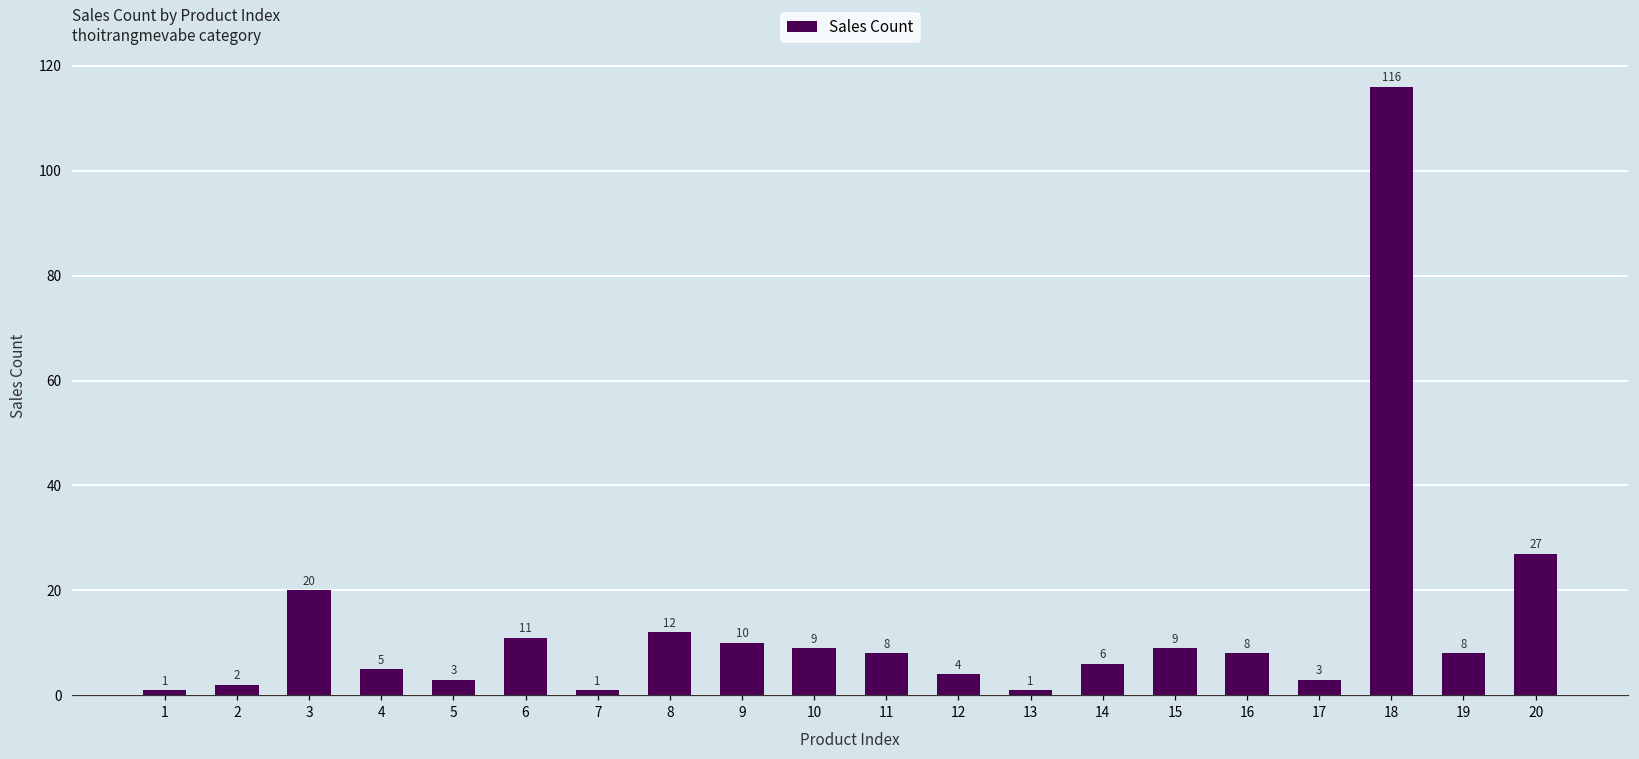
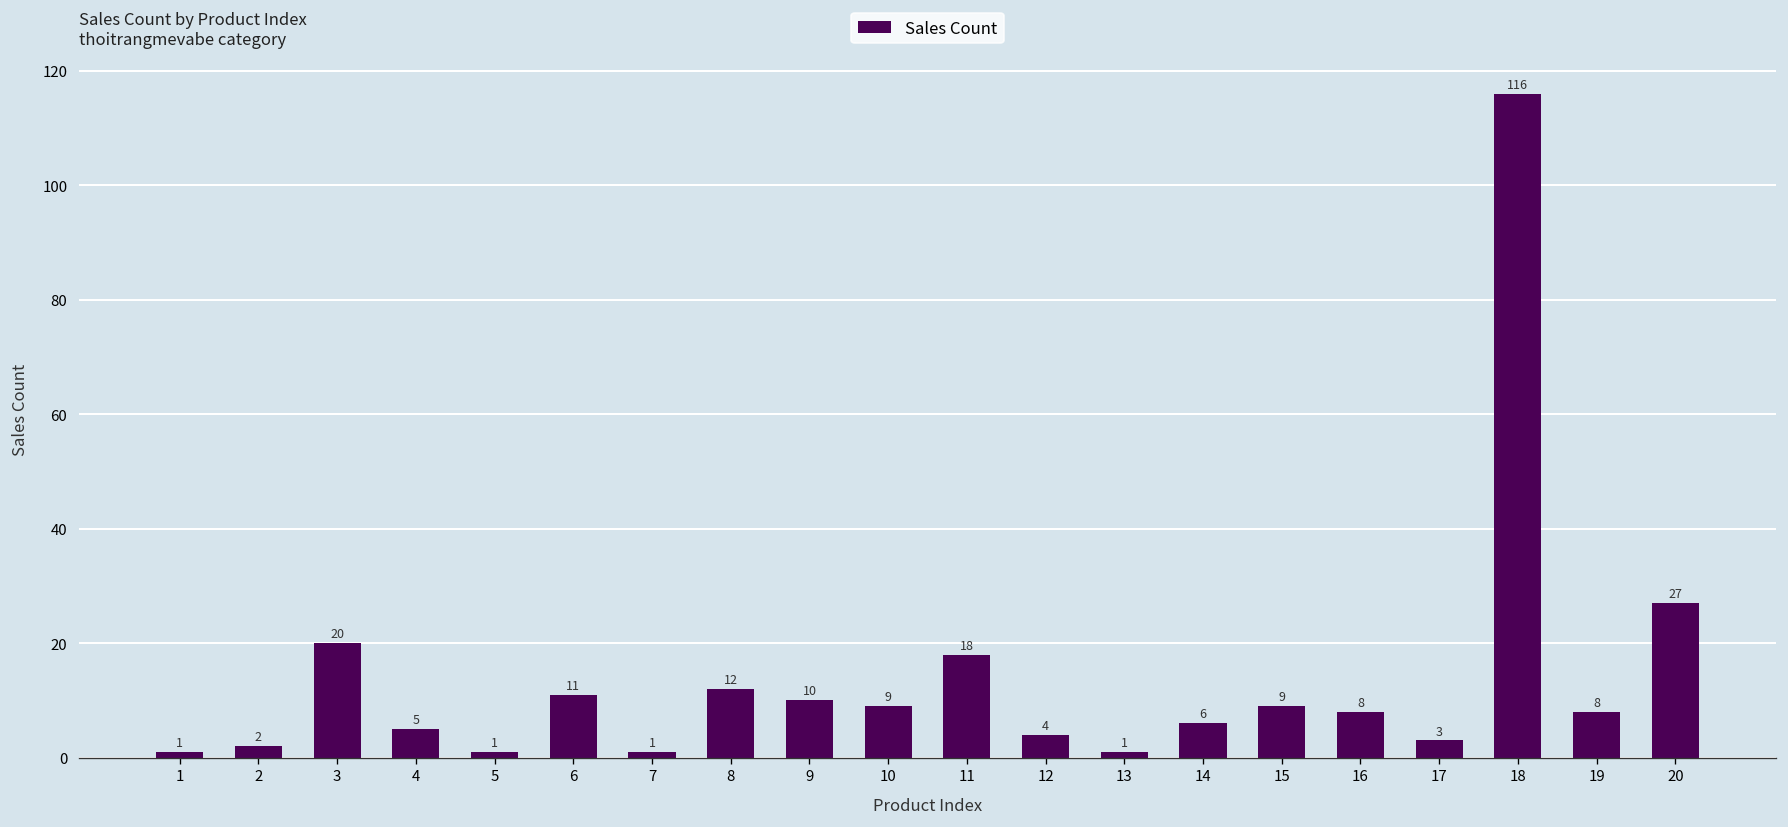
5: 3 -> 1
11: 8 -> 18
